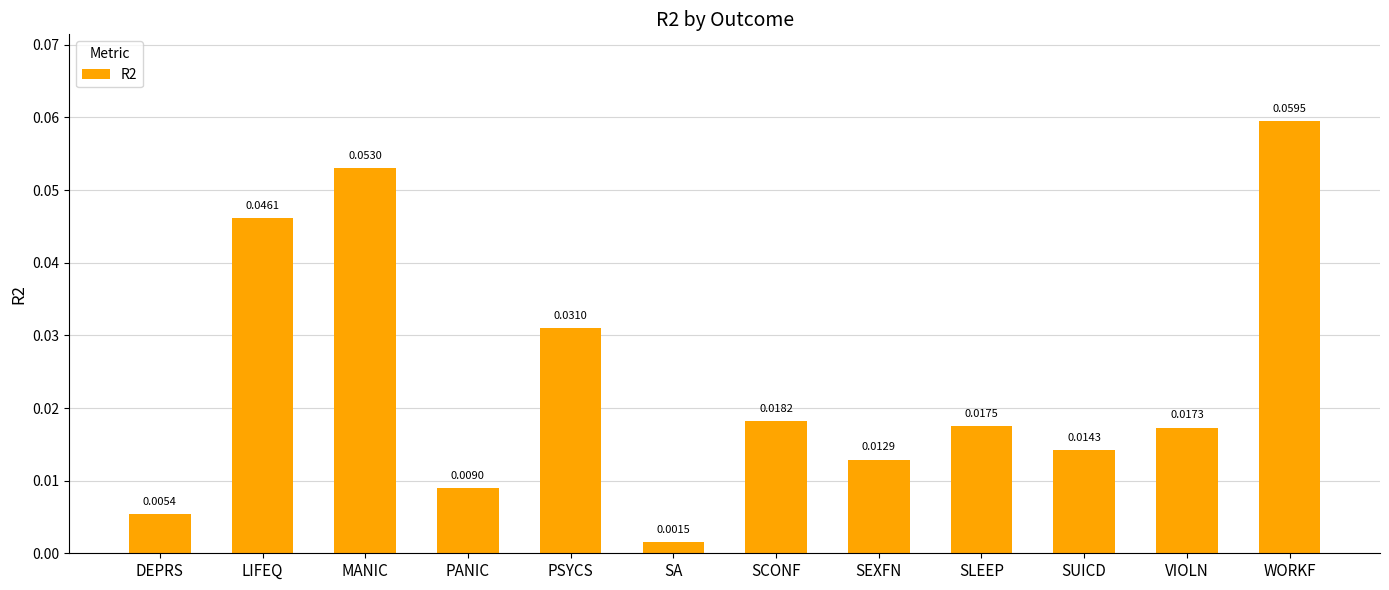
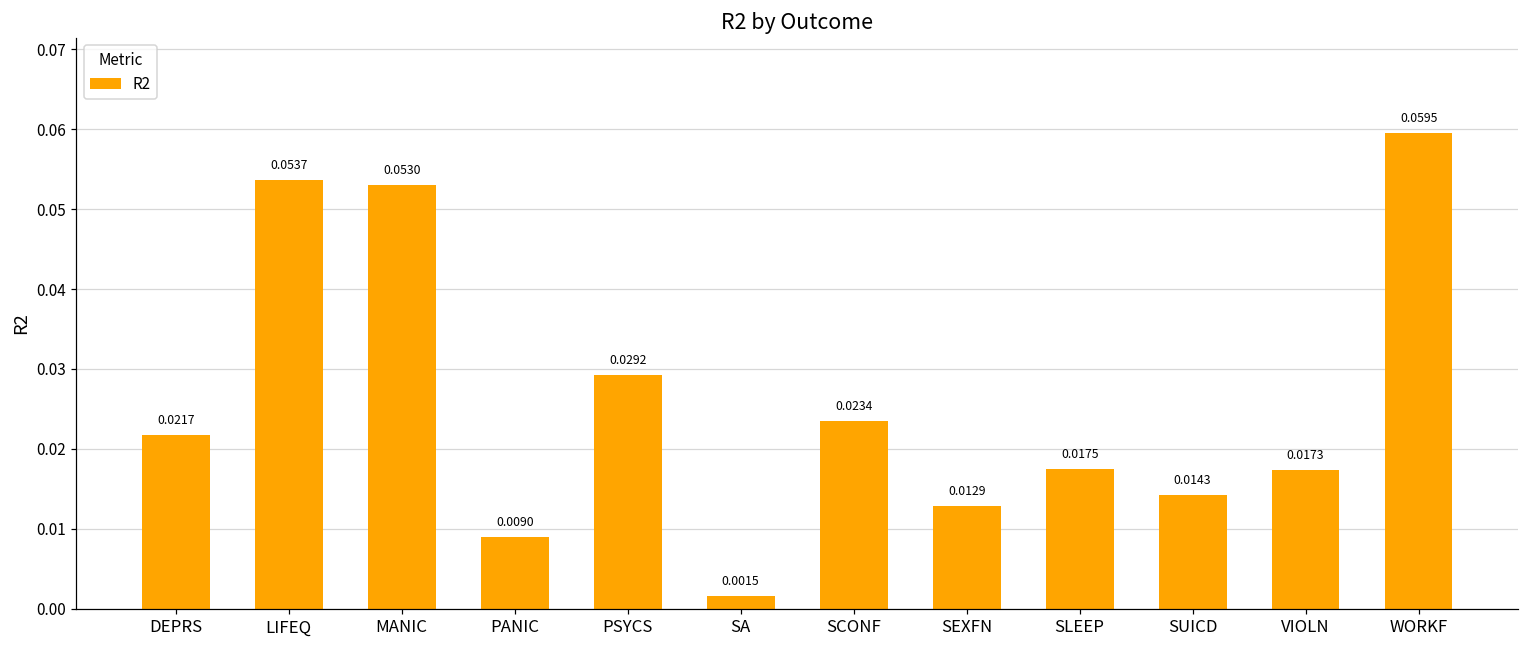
DEPRS: 0.0054 -> 0.0217
LIFEQ: 0.0461 -> 0.0537
PSYCS: 0.0310 -> 0.0292
SCONF: 0.0182 -> 0.0234
